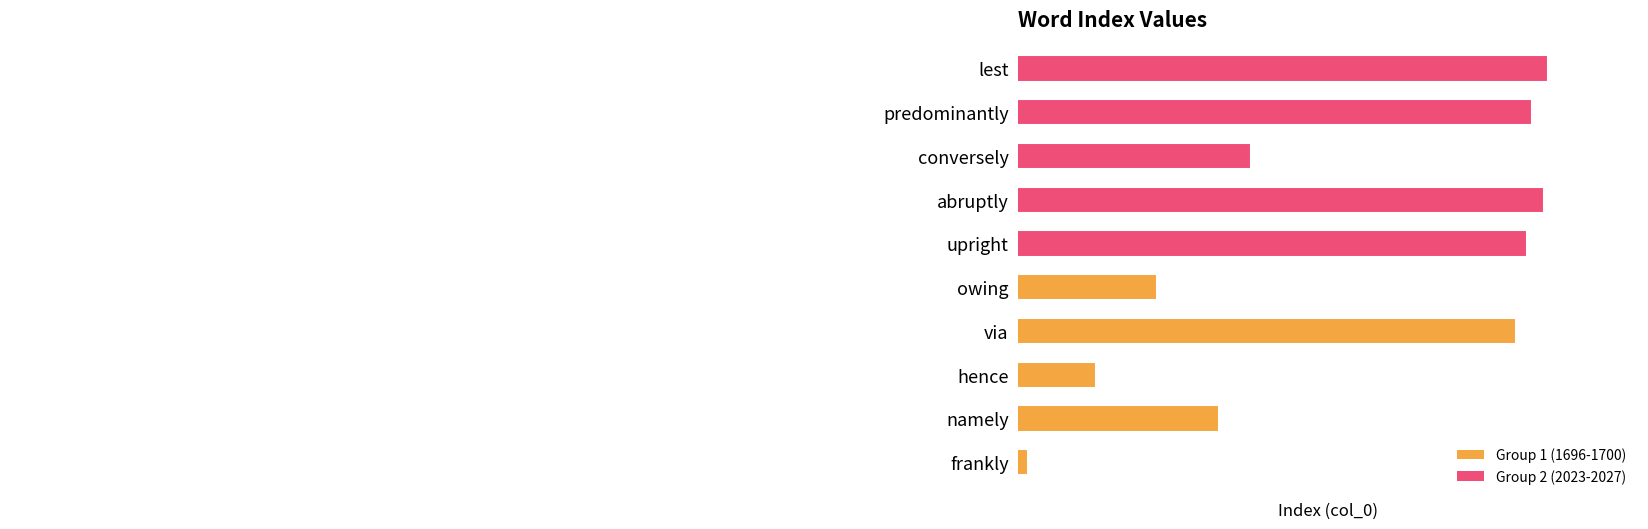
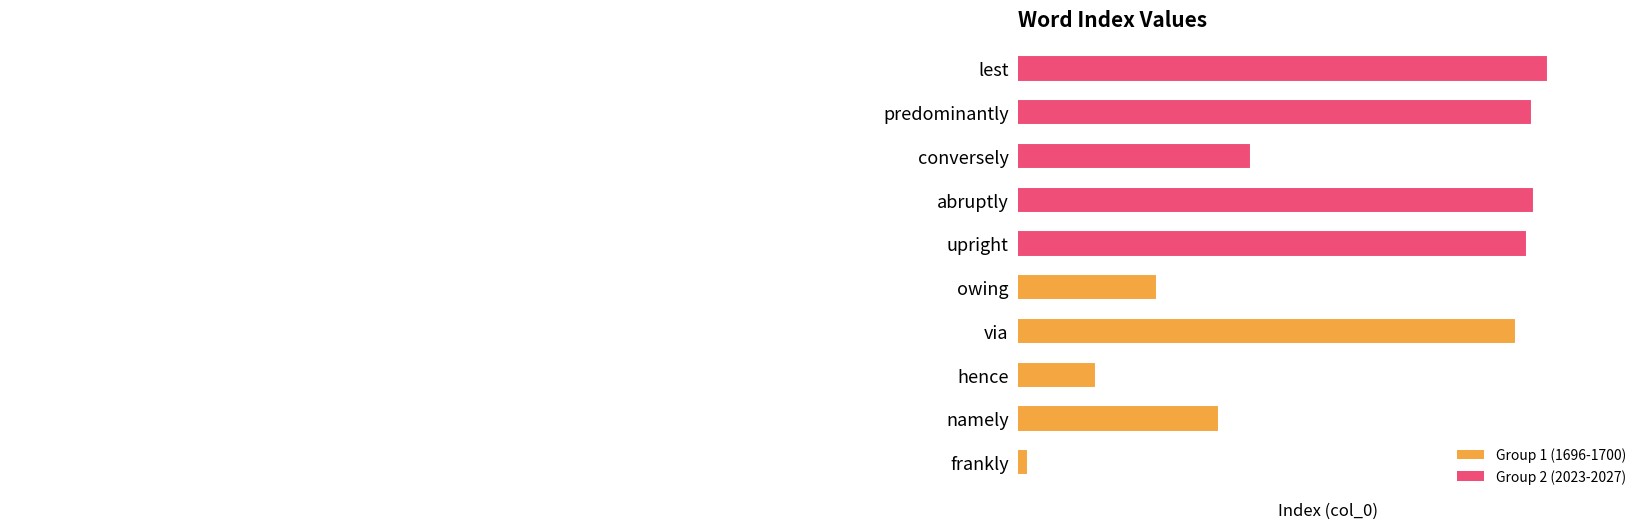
abruptly: 2024 -> 2016
